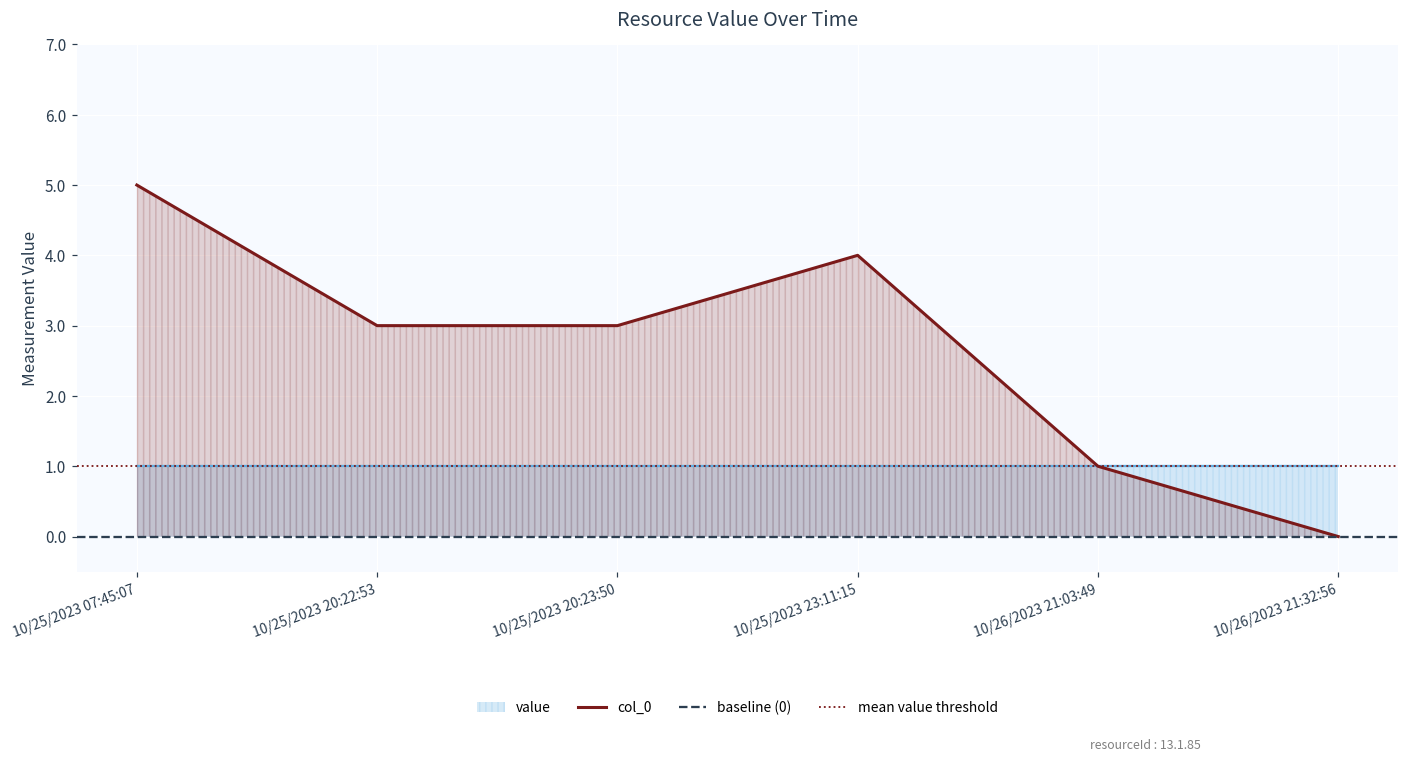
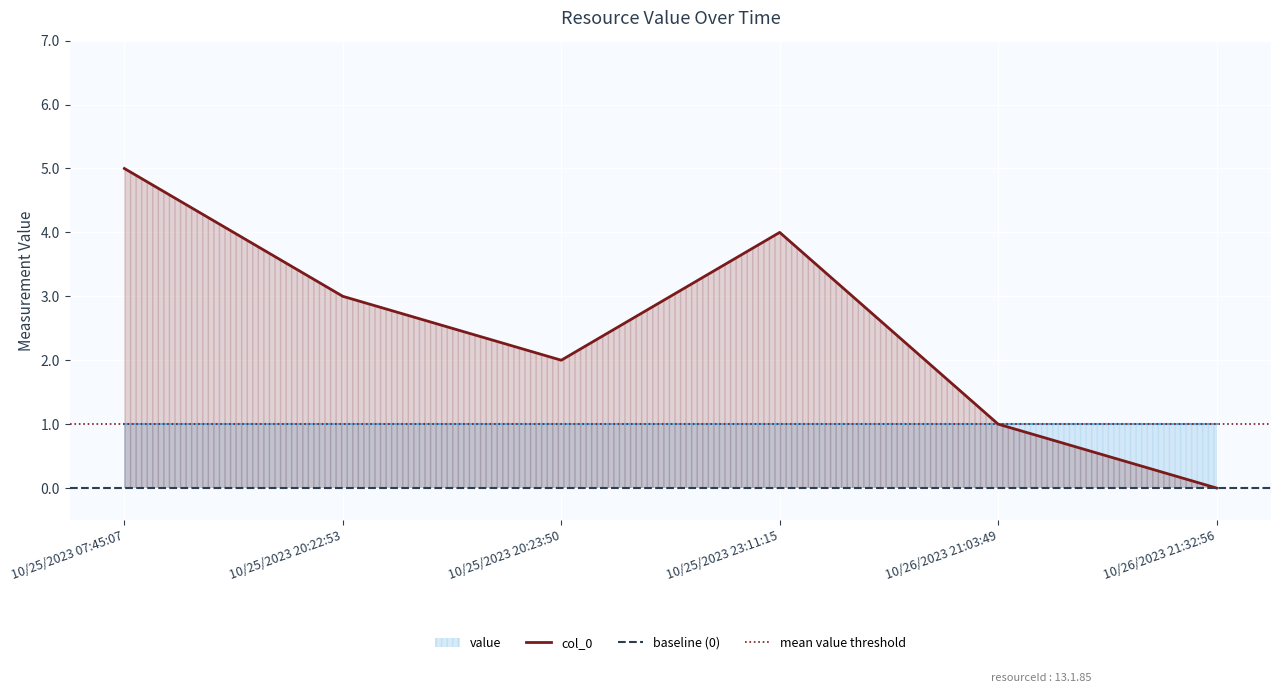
col_0, 10/25/2023 20:23:50: 3 -> 2
